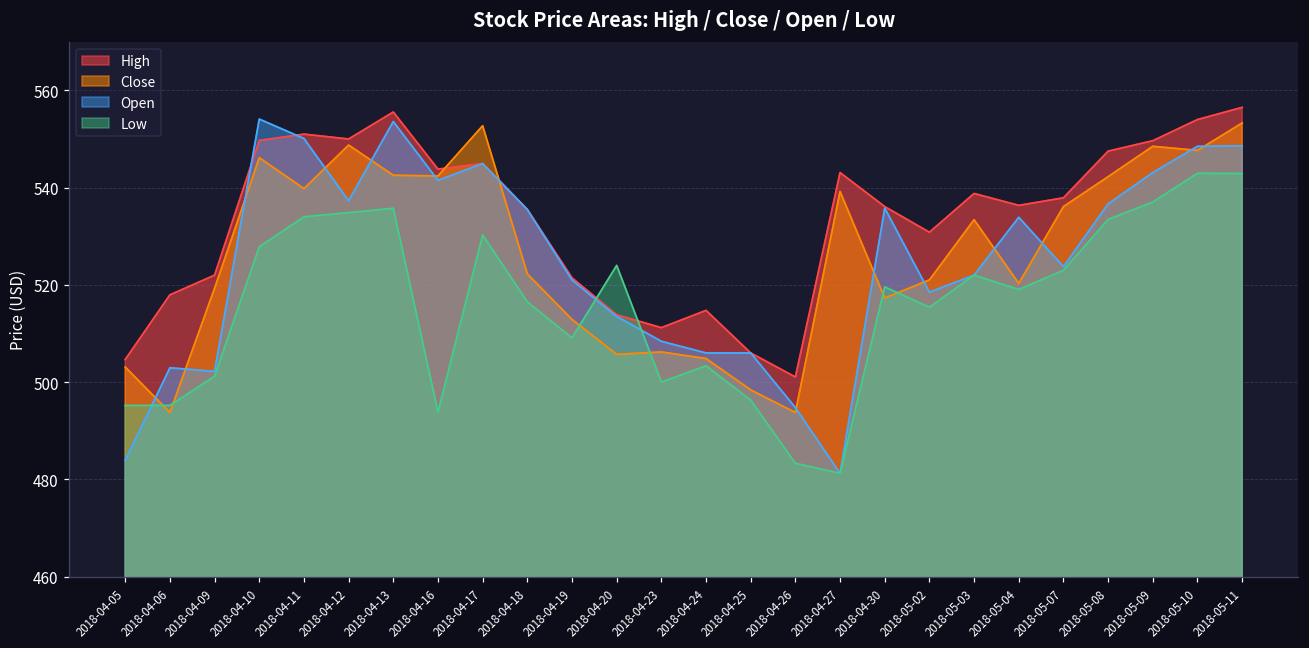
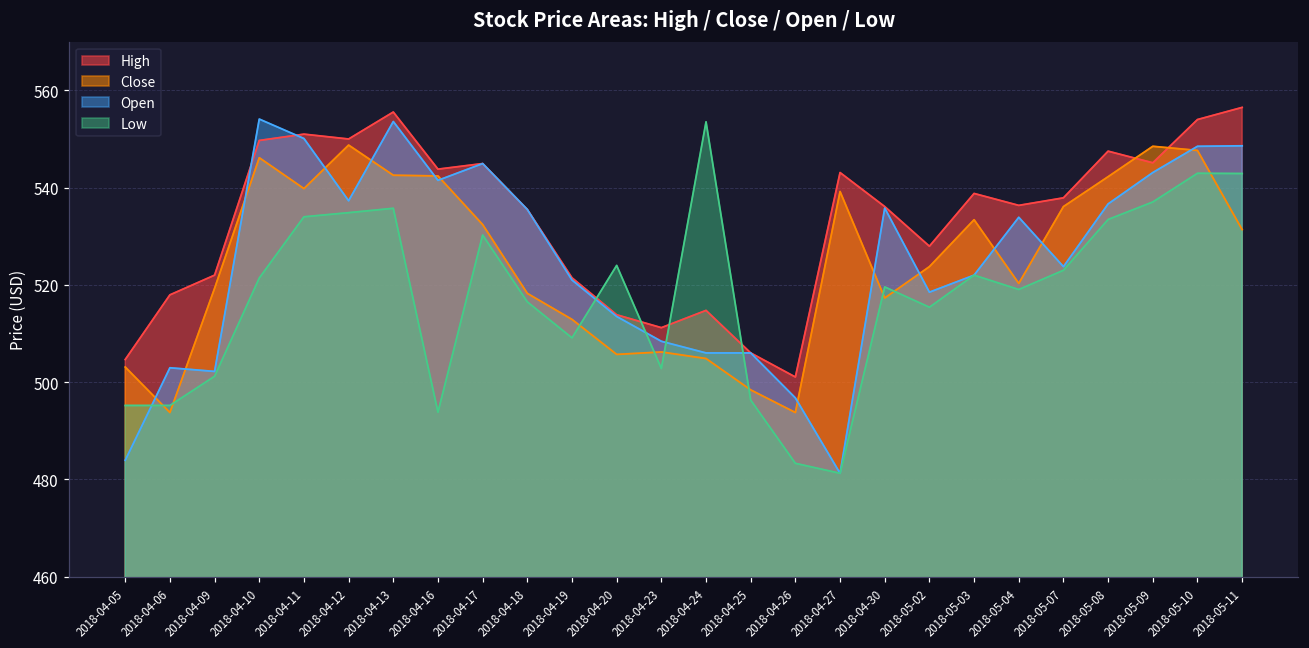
Low, 2018-04-10: 528 -> 521
Close, 2018-04-17: 553 -> 532
Close, 2018-04-18: 522 -> 518
Low, 2018-04-23: 500 -> 503
Low, 2018-04-24: 503 -> 554
Open, 2018-04-26: 495 -> 497
High, 2018-05-02: 531 -> 528
Close, 2018-05-02: 521 -> 524
High, 2018-05-09: 550 -> 545
Close, 2018-05-11: 553 -> 531
